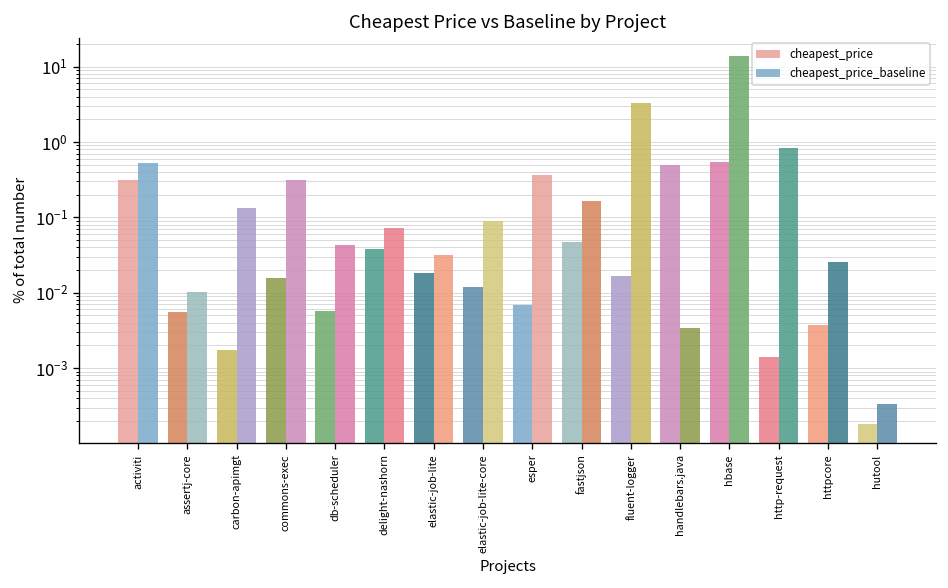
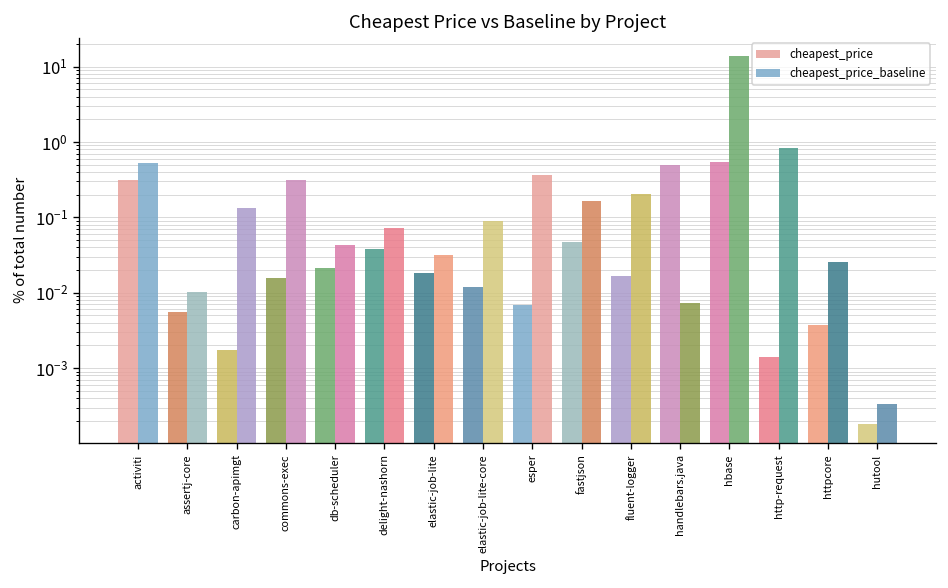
cheapest_price, db-scheduler: 0.006 -> 0.021
cheapest_price_baseline, fluent-logger: 3 -> 0.21
cheapest_price_baseline, handlebars.java: 0.003 -> 0.007
